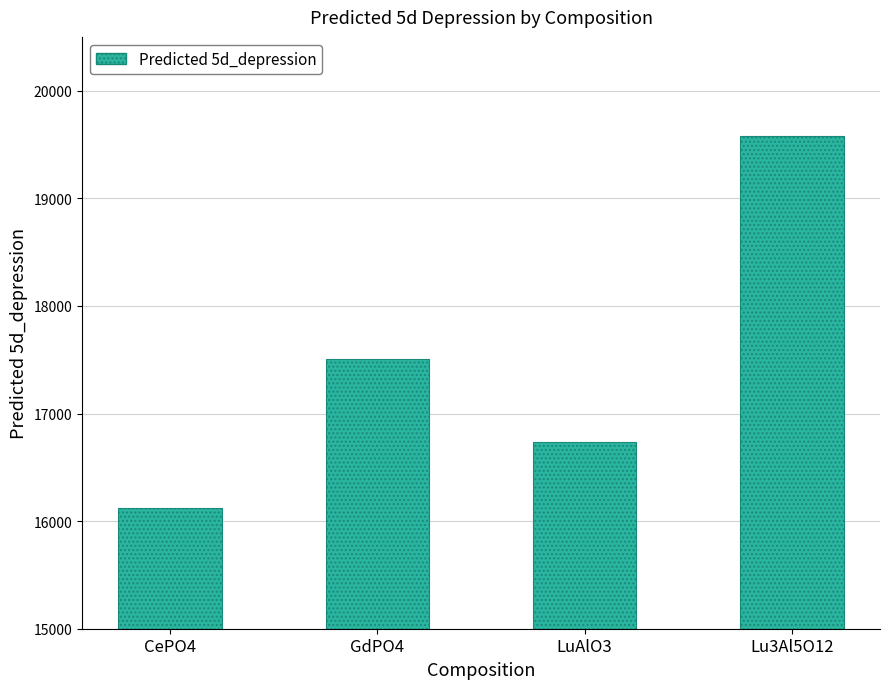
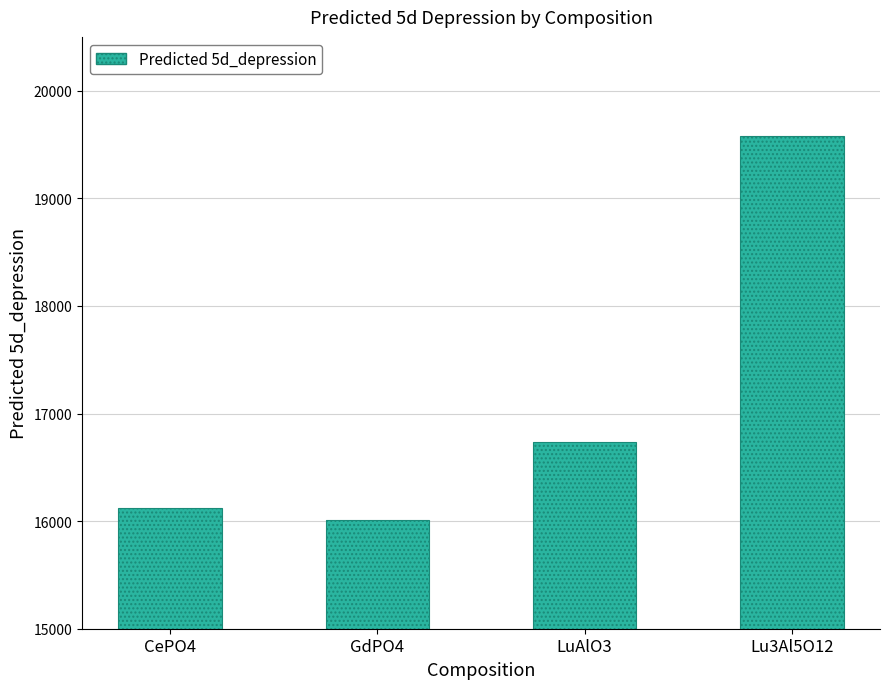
GdPO4: 17510 -> 16010
